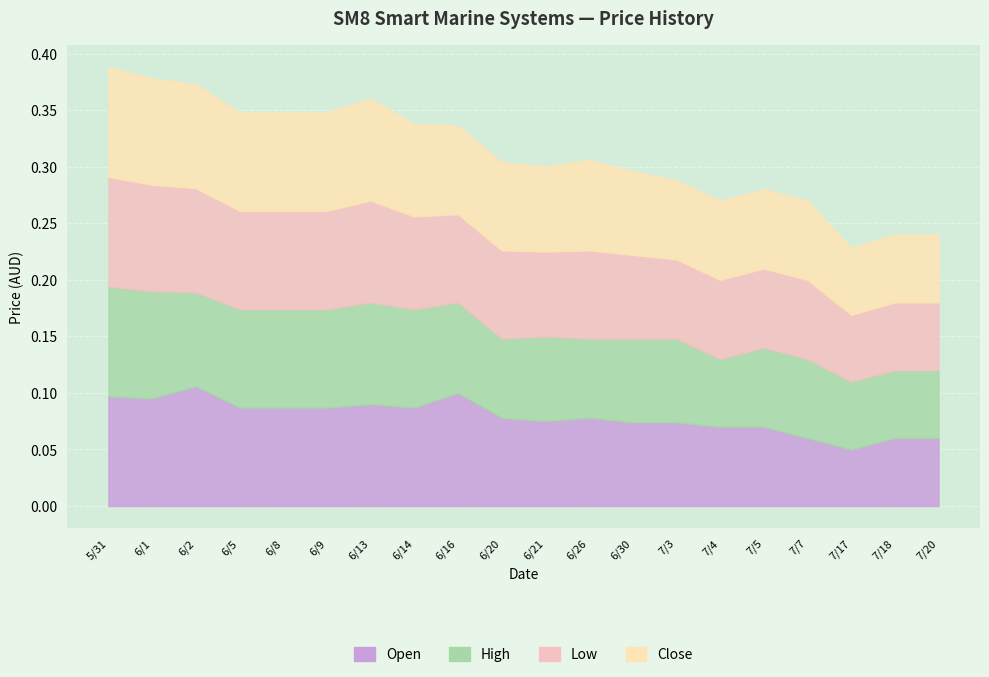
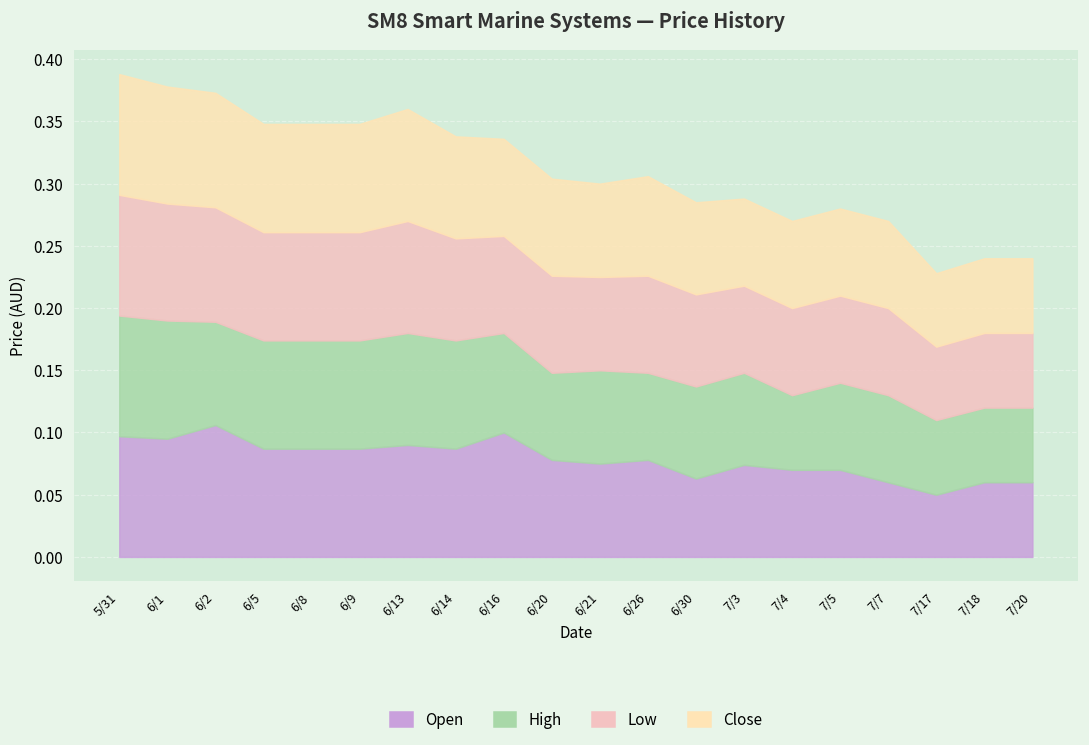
Open, 6/30: 0.074 -> 0.063
